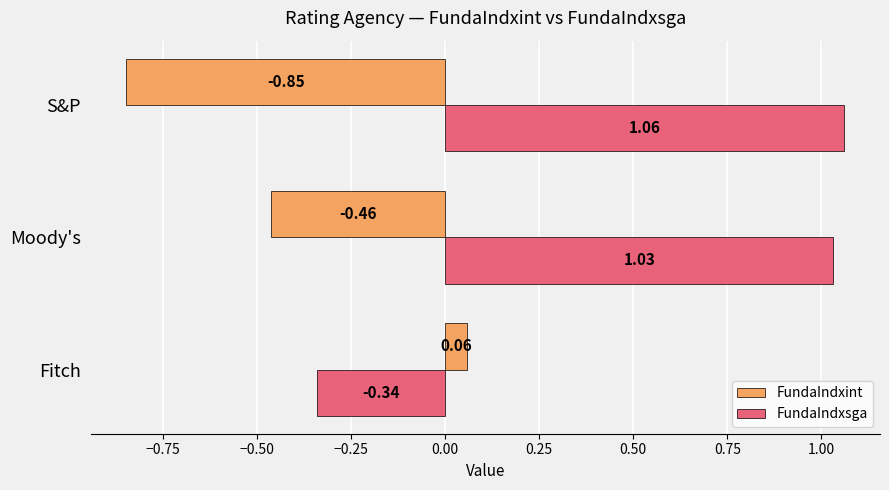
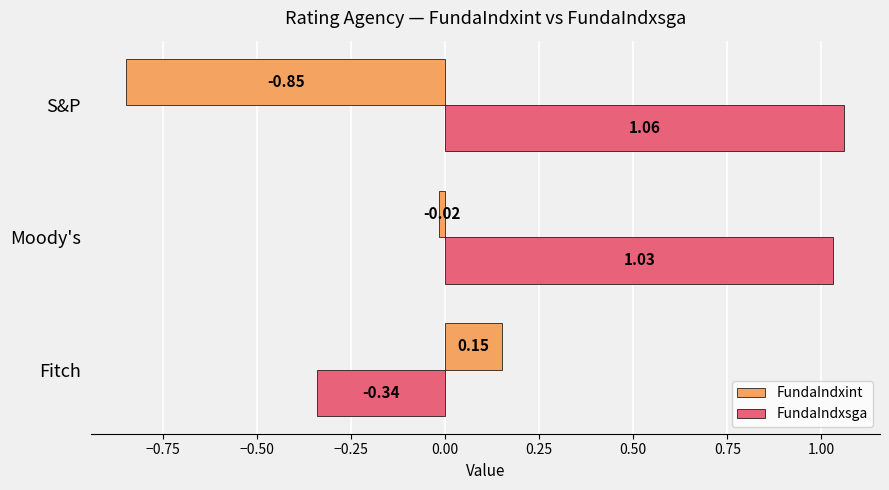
FundaIndxint, Moody's: -0.46 -> -0.02
FundaIndxint, Fitch: 0.06 -> 0.15
